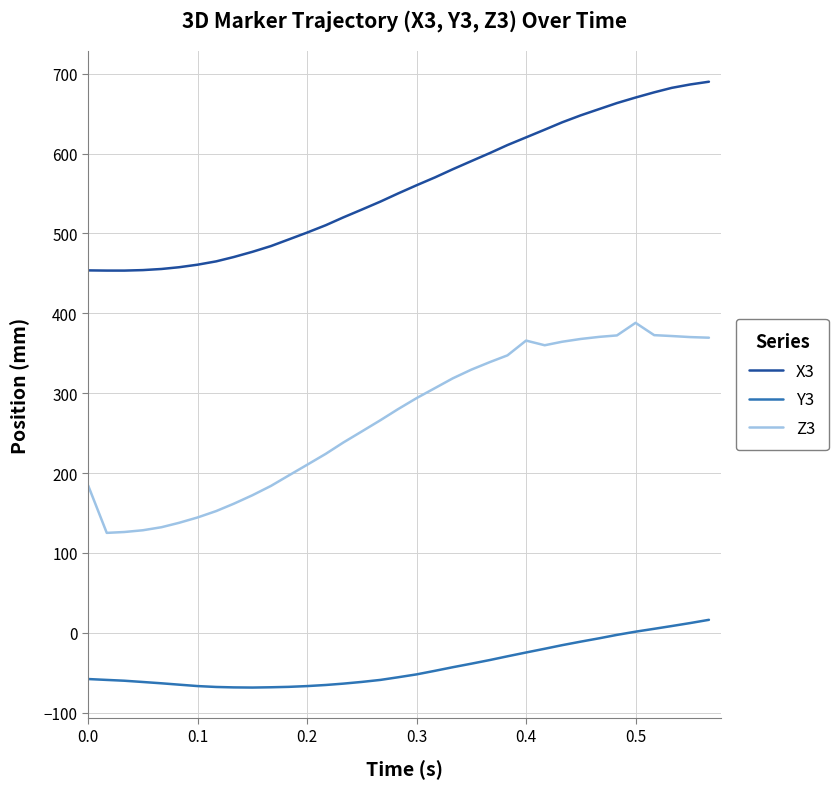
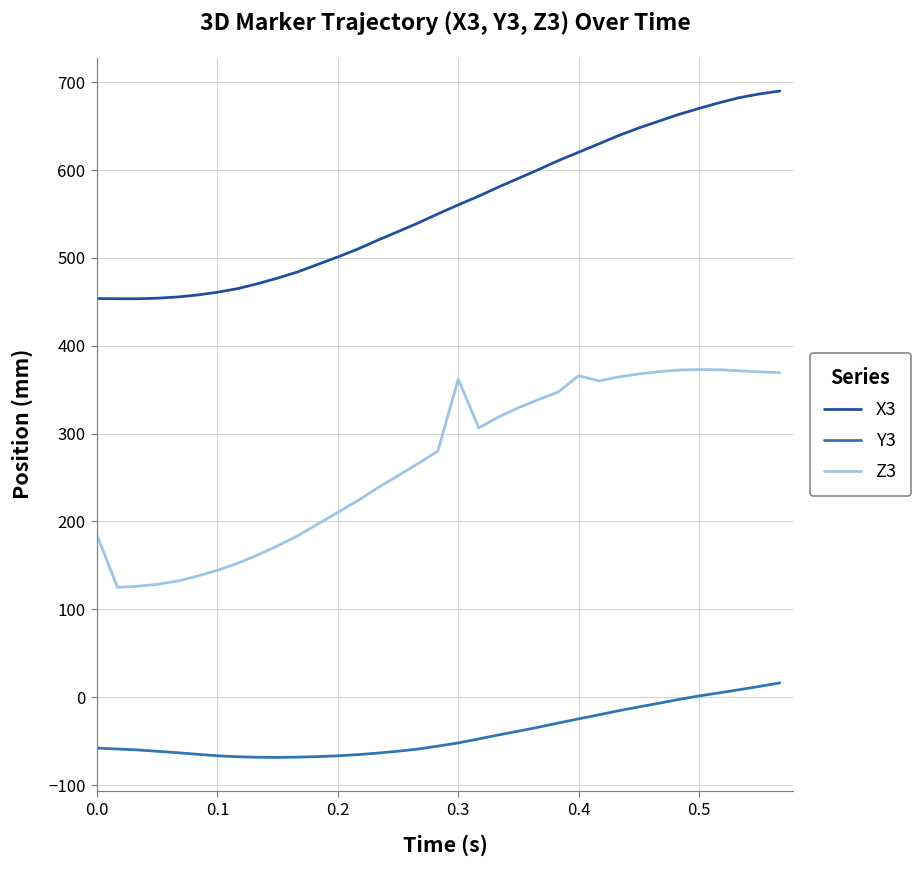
Z3, 0.3: 290 -> 360
Z3, 0.5: 390 -> 370
